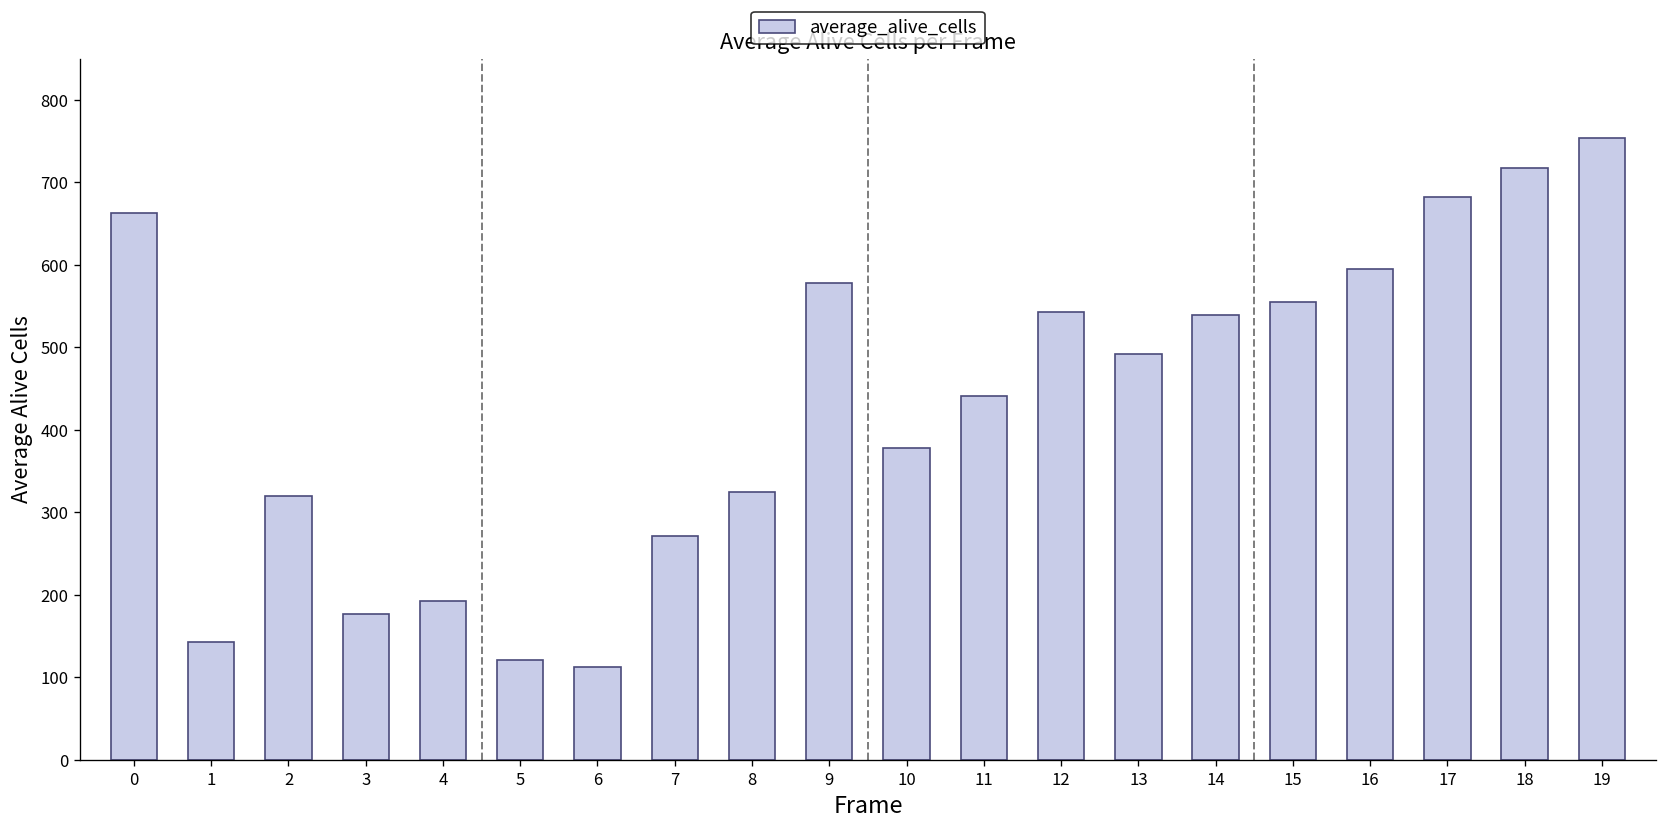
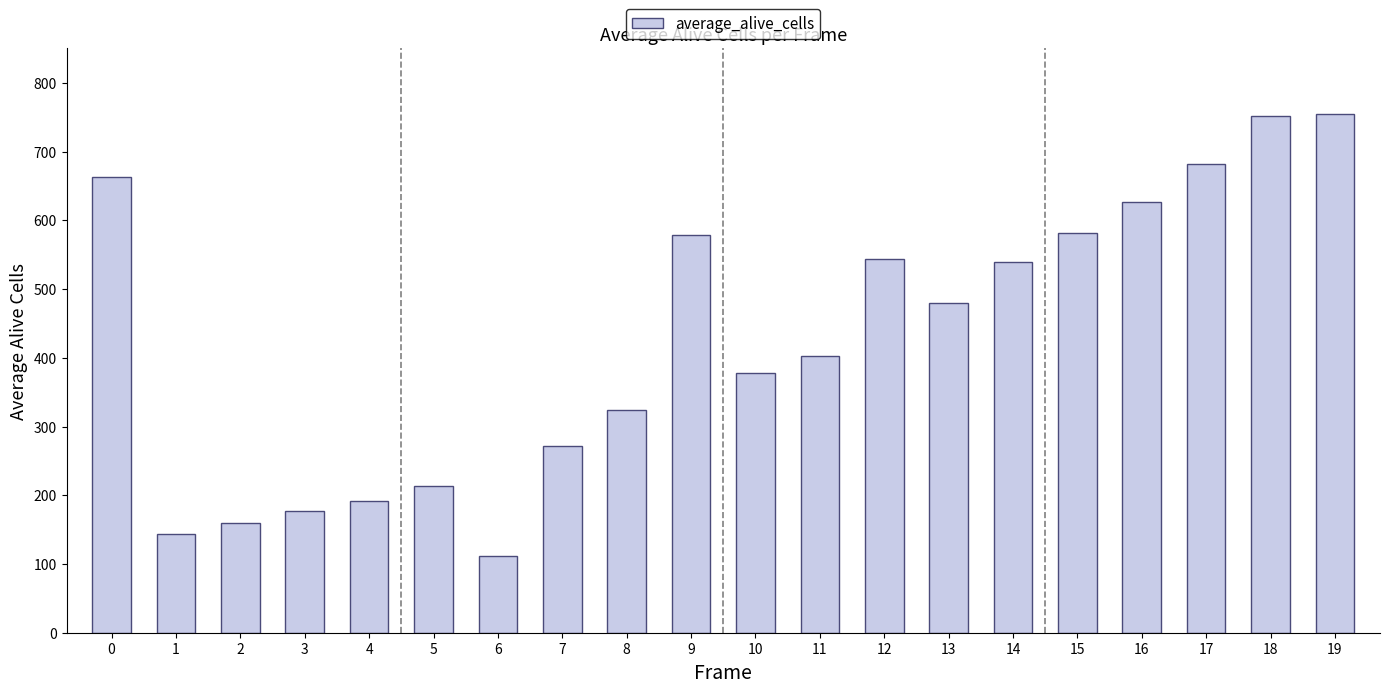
2: 320 -> 160
5: 120 -> 210
11: 440 -> 400
13: 490 -> 480
15: 560 -> 580
16: 600 -> 630
18: 720 -> 750
